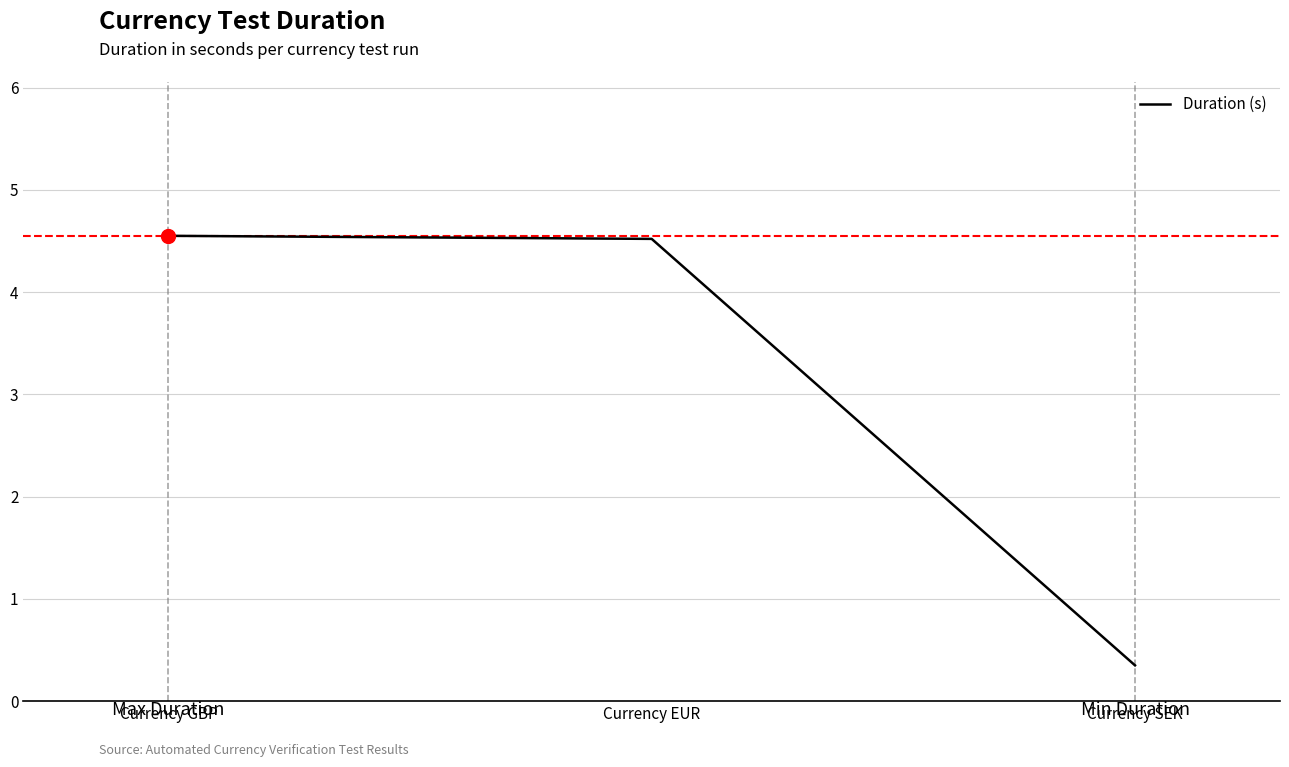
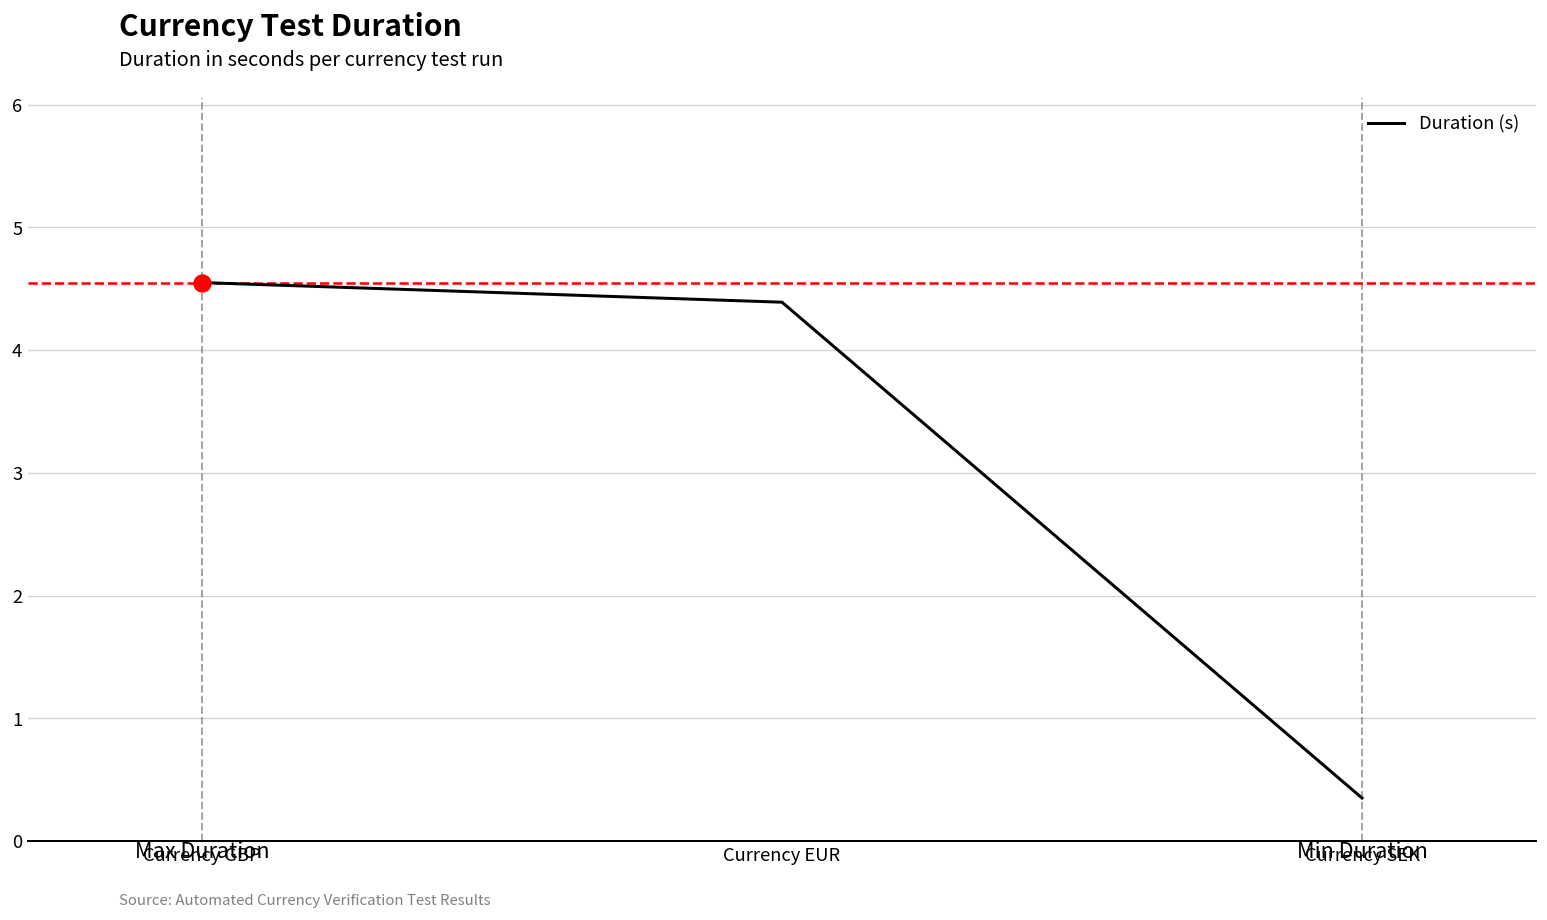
Duration (s), Currency EUR: 4.52 -> 4.39
